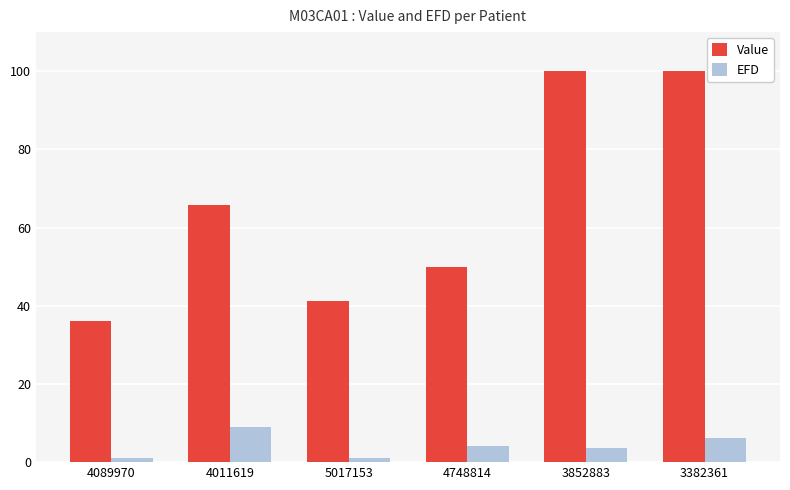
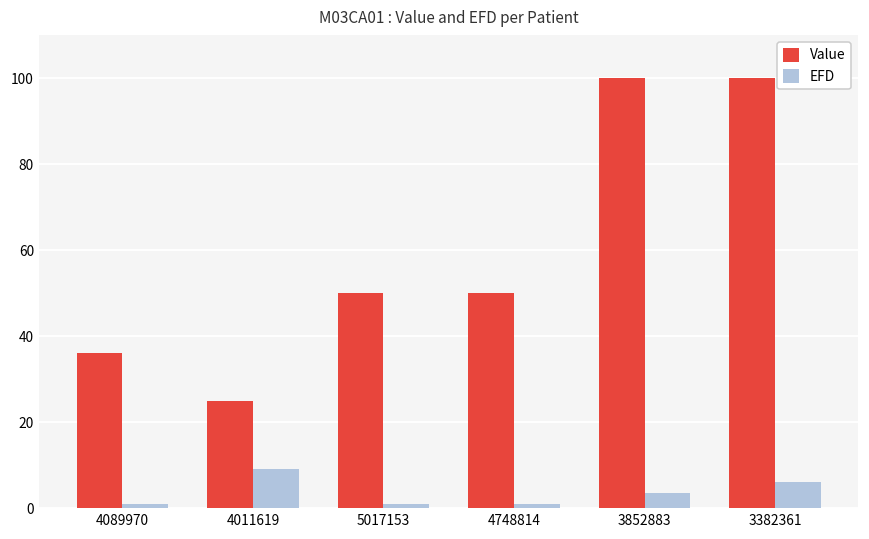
Value, 4011619: 66 -> 25
Value, 5017153: 41 -> 50
EFD, 4748814: 4 -> 1
